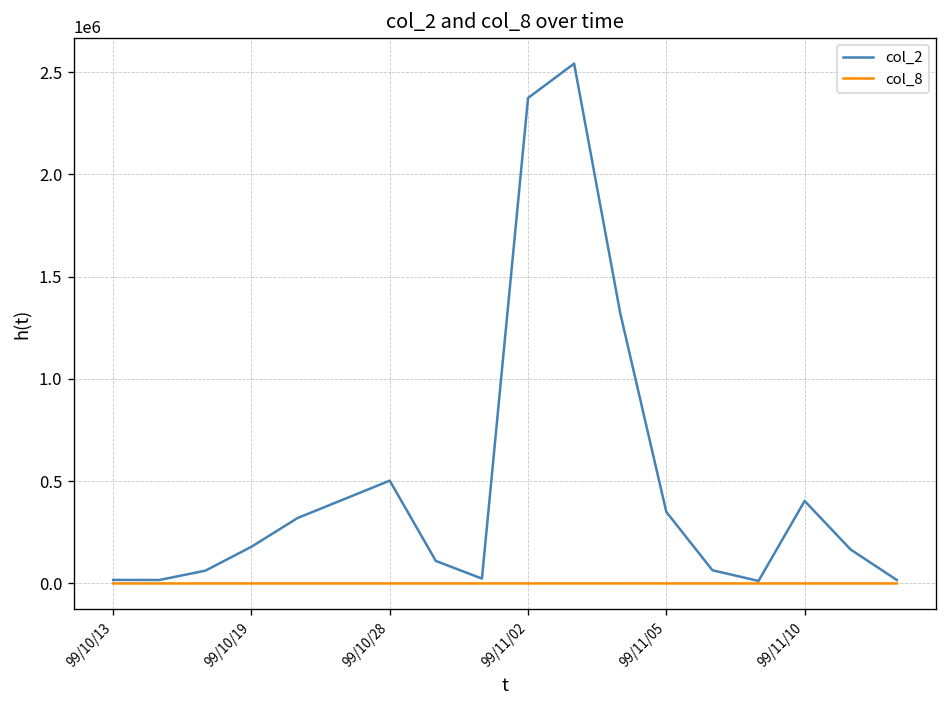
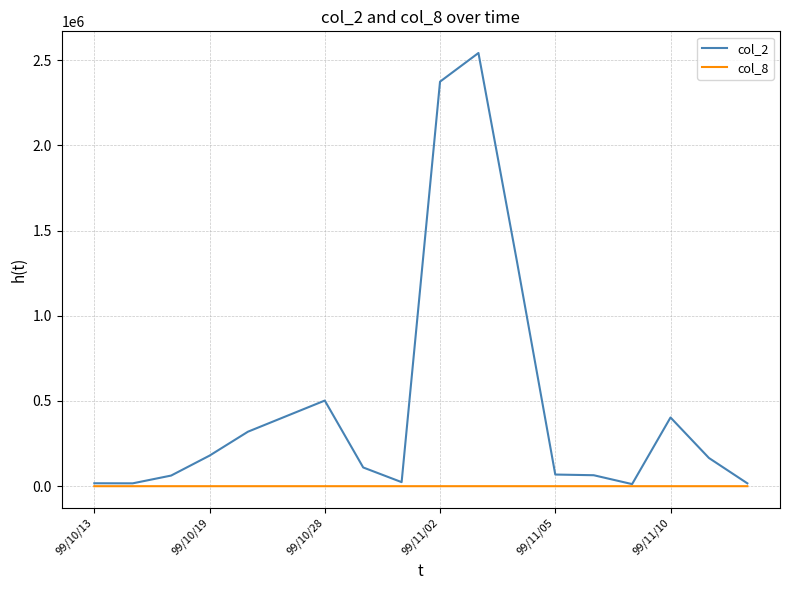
col_2, 99/11/05: 350000 -> 70000
